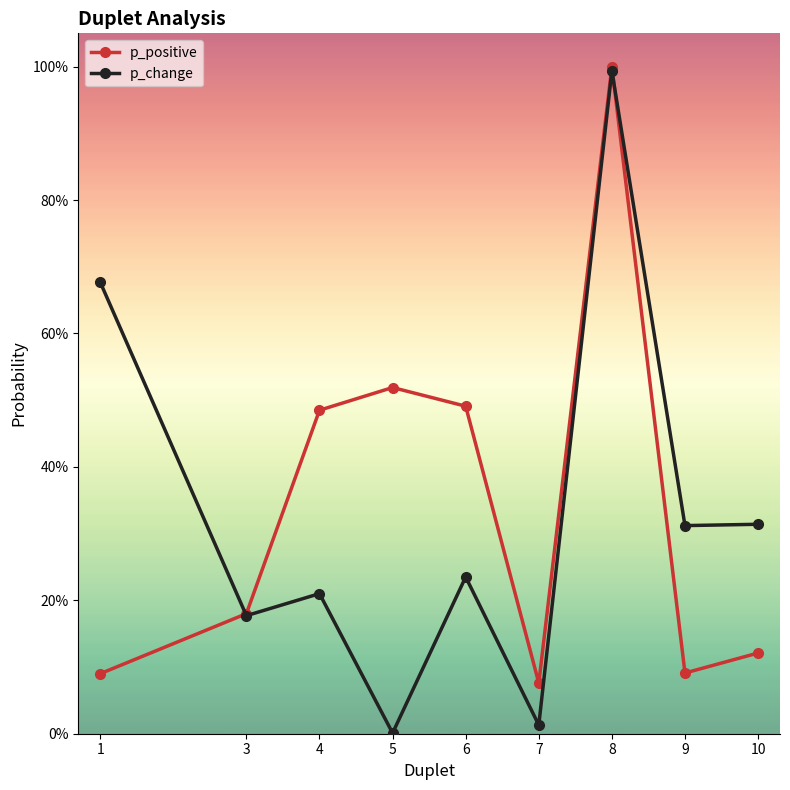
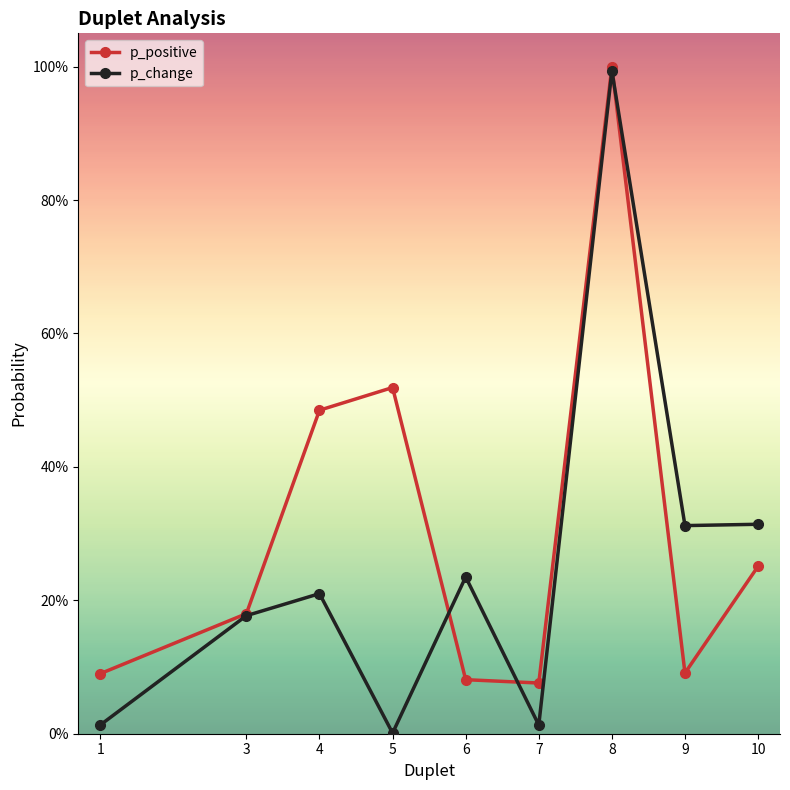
p_change, 1: 68% -> 1%
p_positive, 6: 49% -> 8%
p_positive, 10: 12% -> 25%
